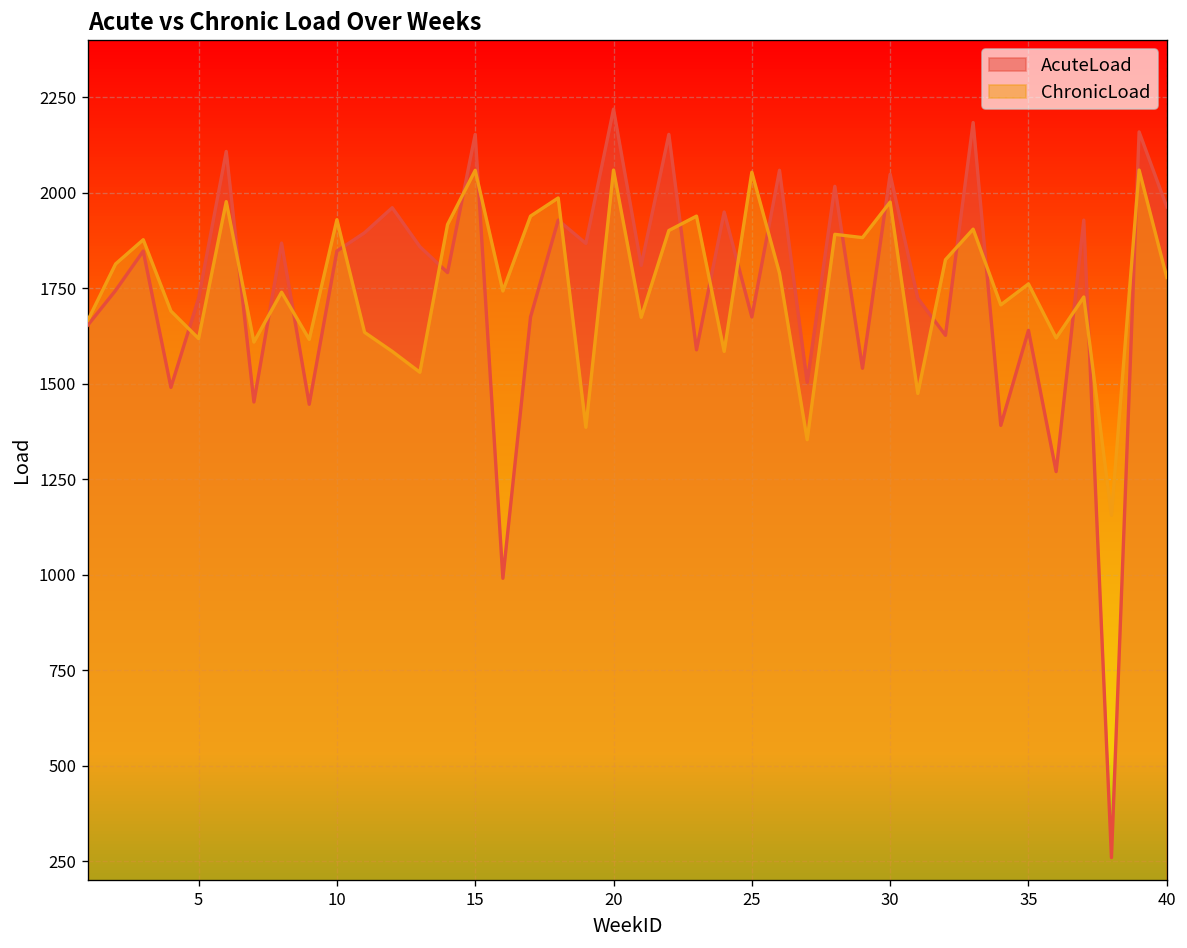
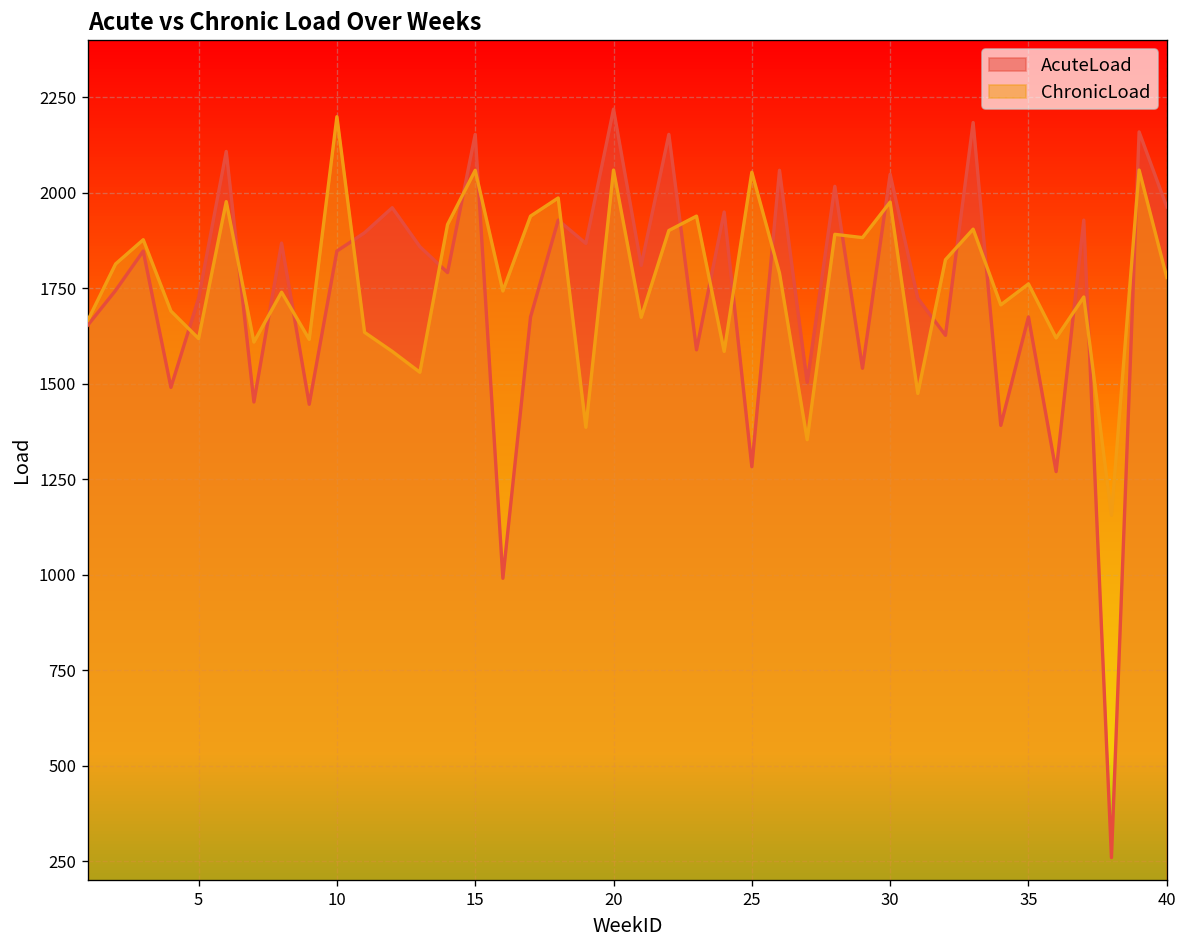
ChronicLoad, 10: 1930 -> 2200
AcuteLoad, 25: 1680 -> 1280
AcuteLoad, 35: 1640 -> 1680
